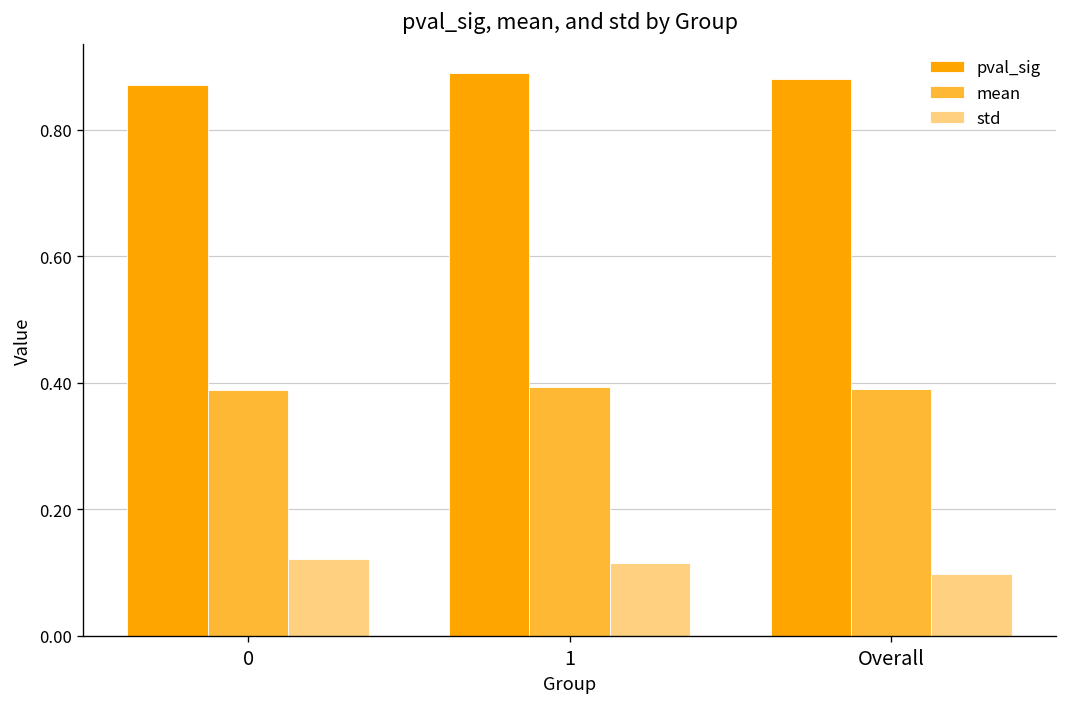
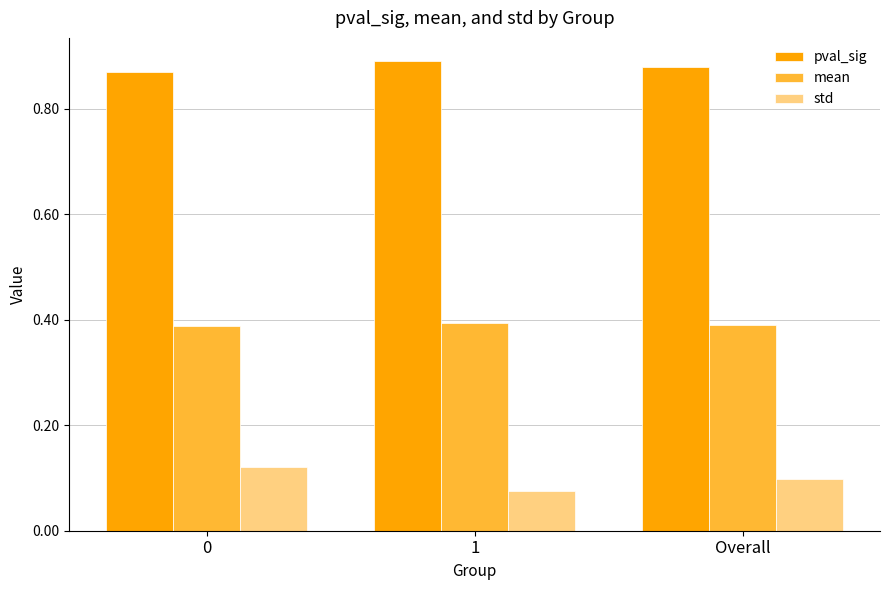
std, 1: 0.12 -> 0.08
